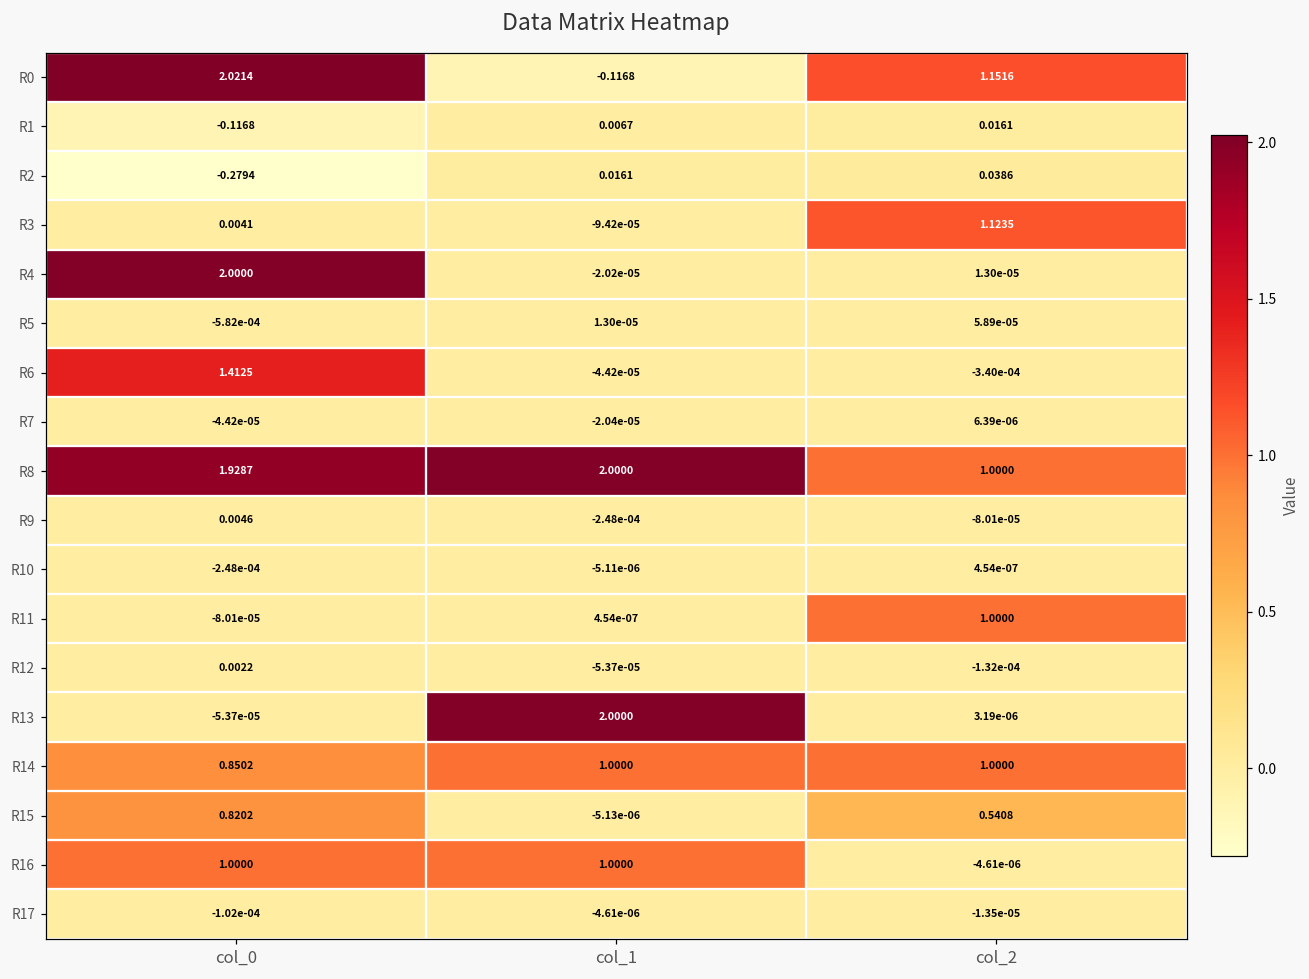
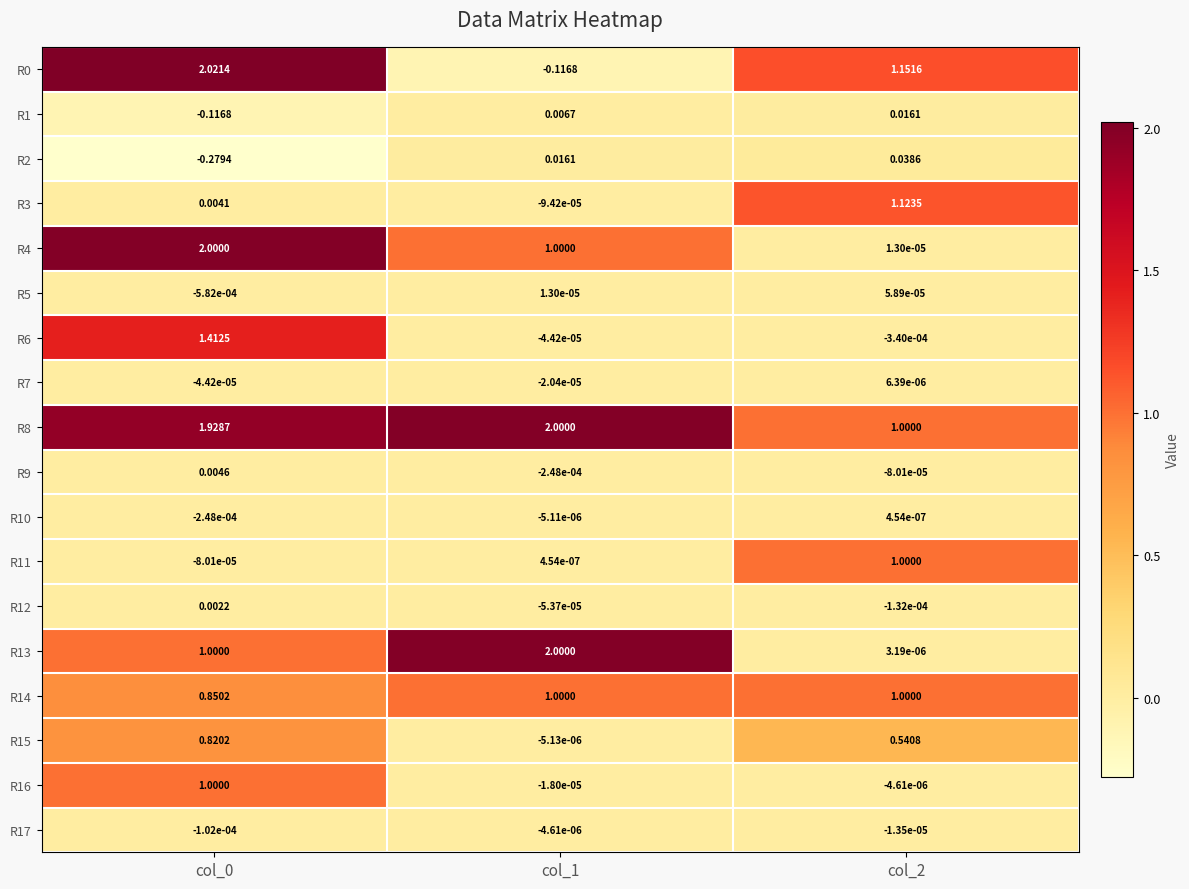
R4, col_1: -2.02e-05 -> 1.0000
R13, col_0: -5.37e-05 -> 1.0000
R16, col_1: 1.0000 -> -1.80e-05
